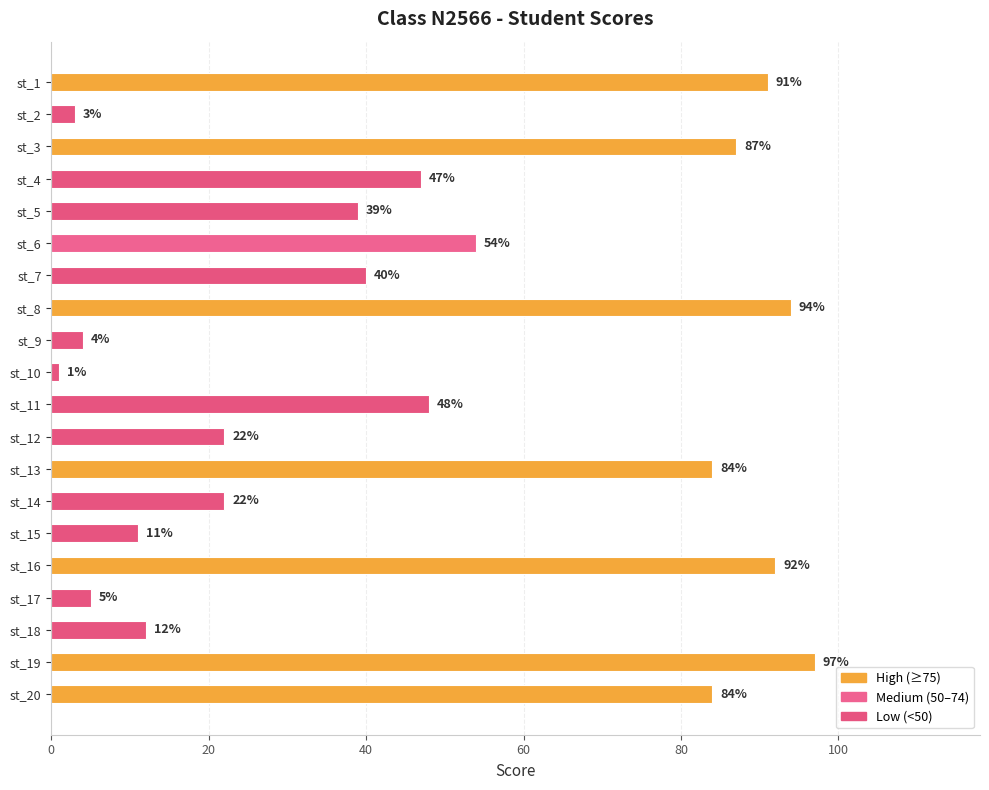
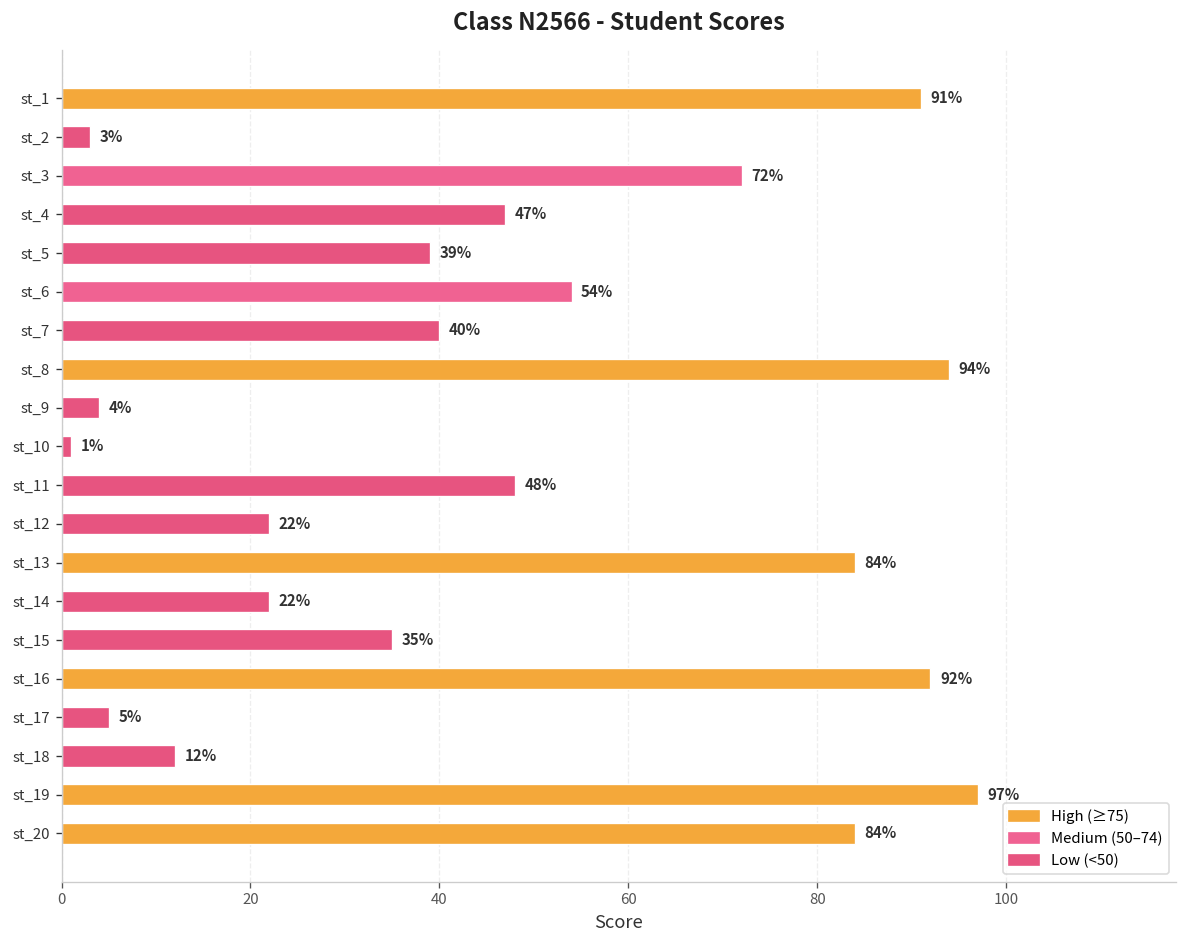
st_3: 87% -> 72%
st_15: 11% -> 35%
